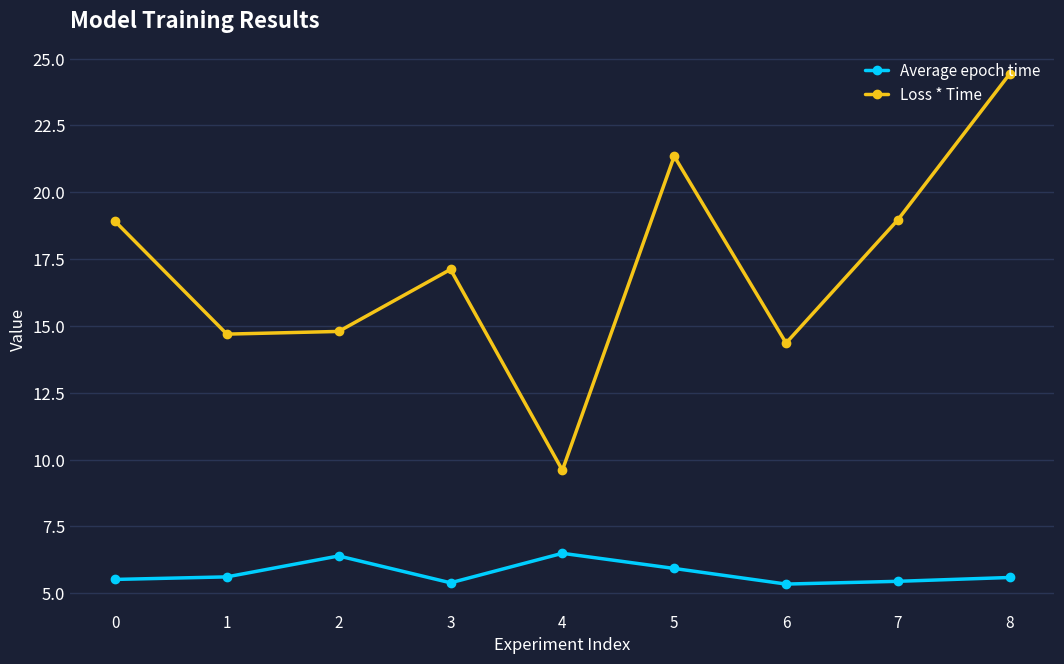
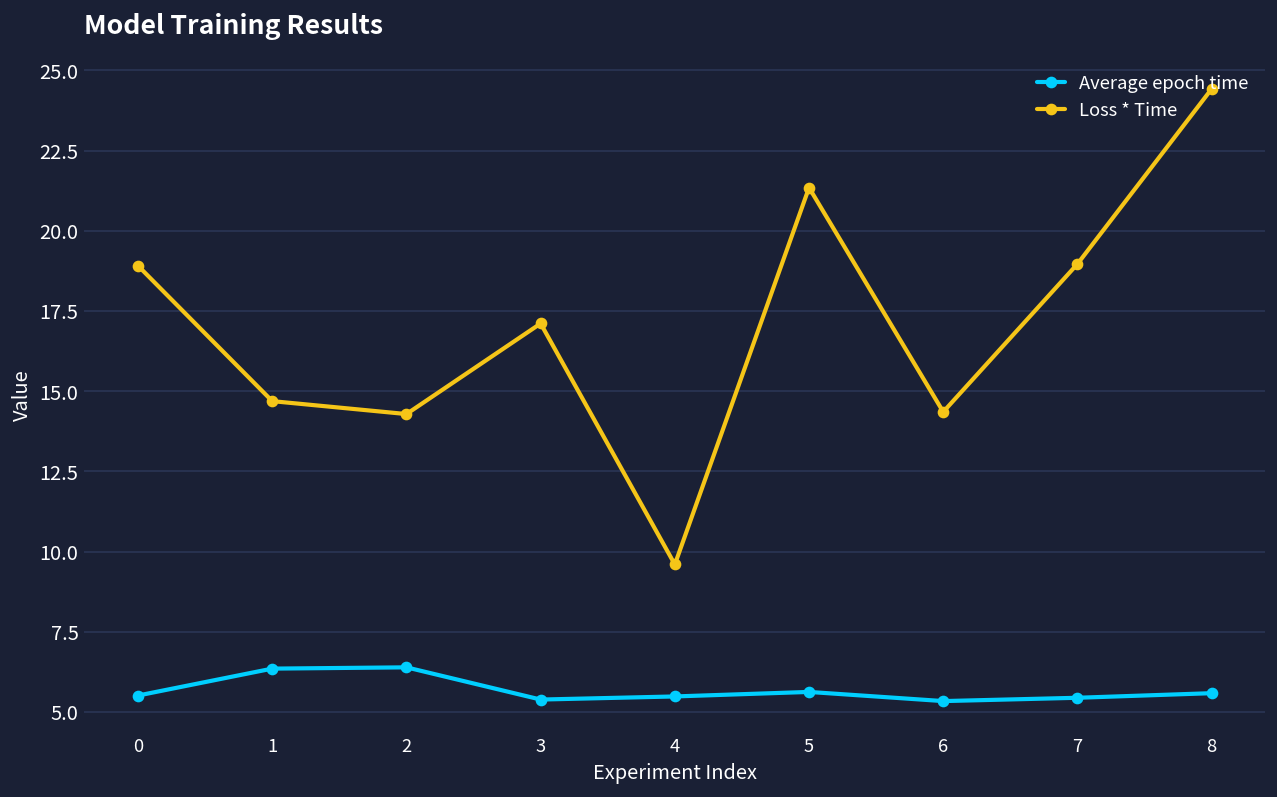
Average epoch time, 1: 5.6 -> 6.4
Loss * Time, 2: 14.8 -> 14.3
Average epoch time, 4: 6.5 -> 5.5
Average epoch time, 5: 5.9 -> 5.6
